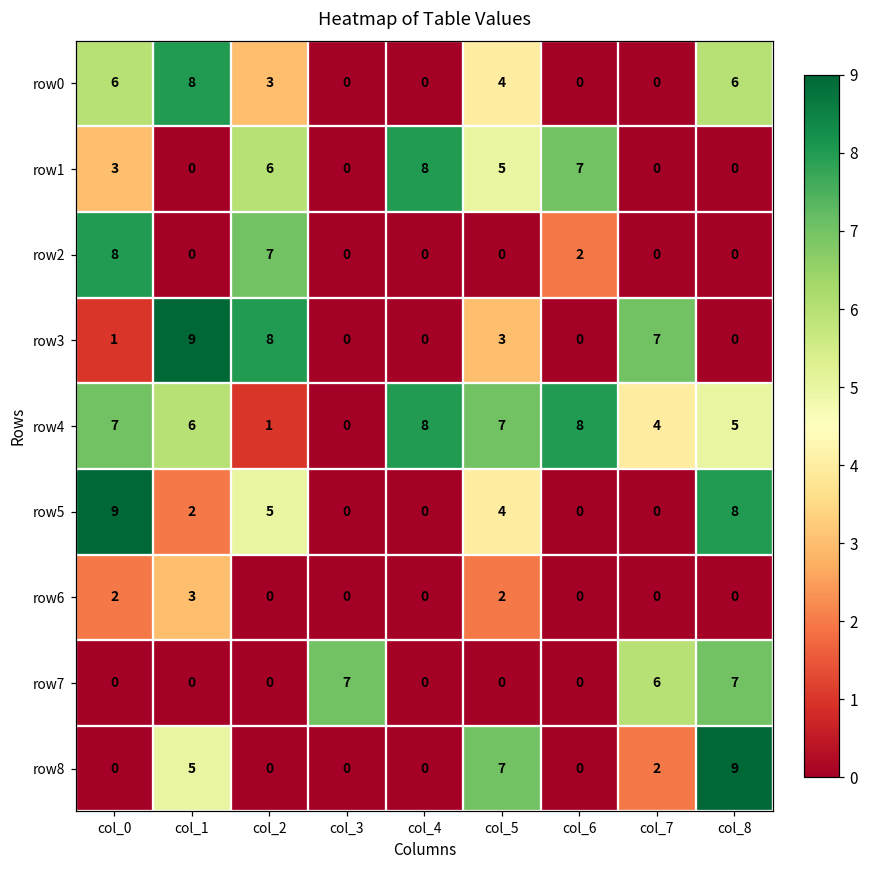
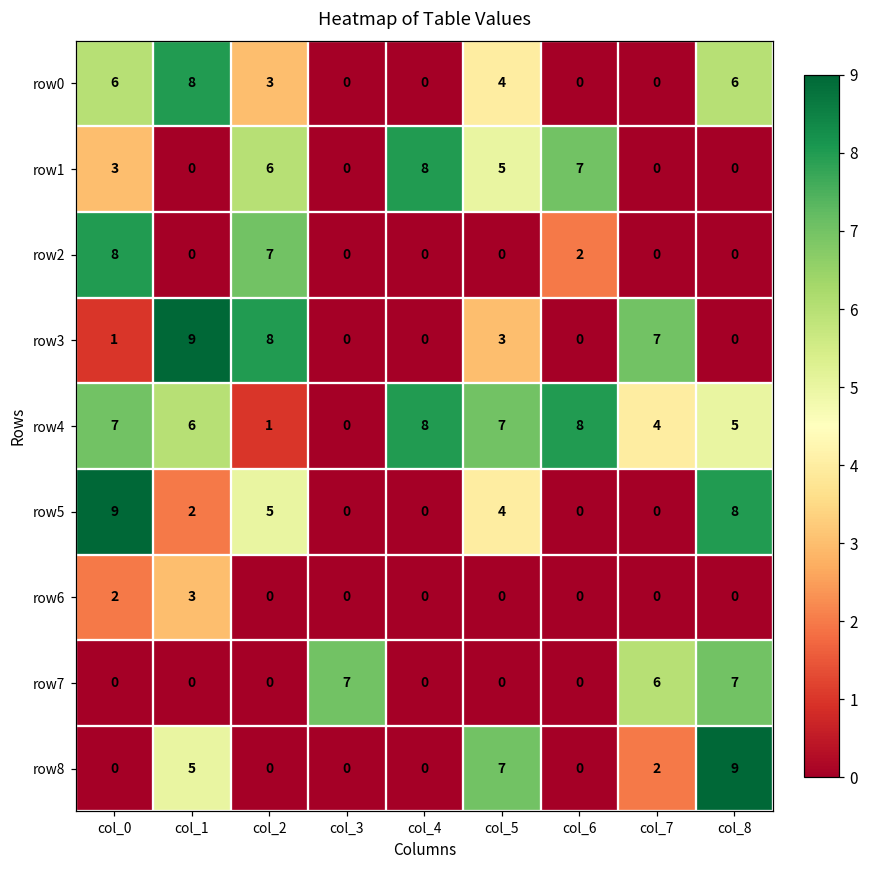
row6, col_5: 2 -> 0
